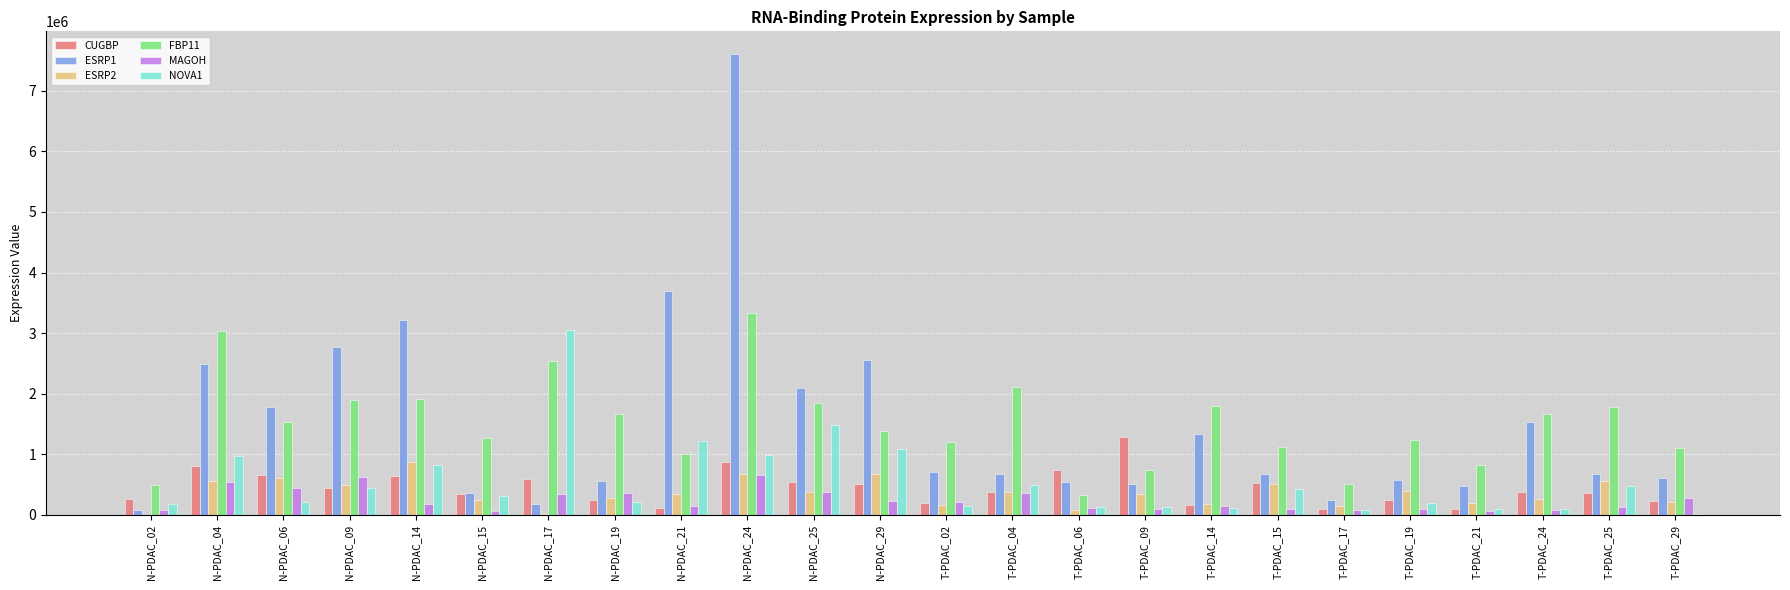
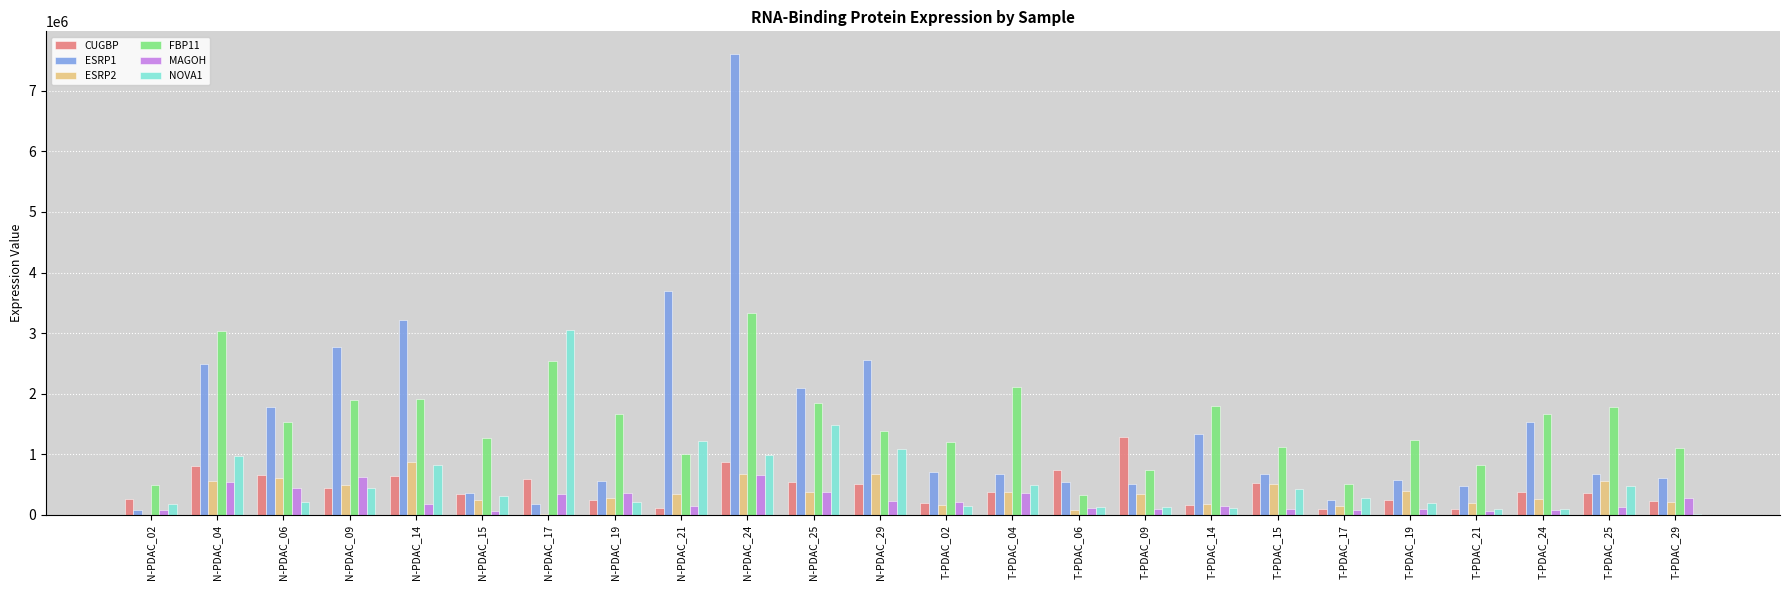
NOVA1, T-PDAC_17: 100000 -> 300000
